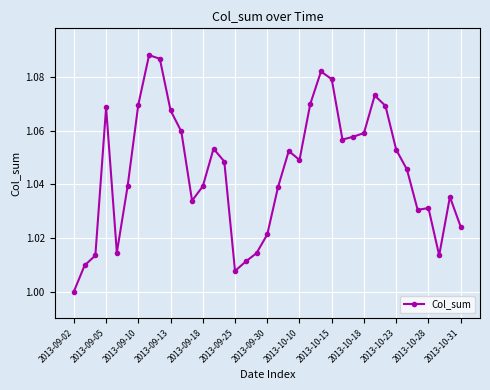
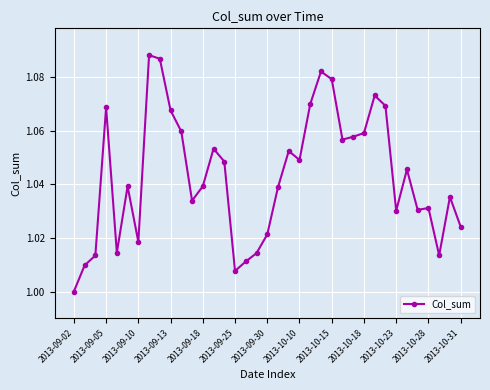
2013-09-10: 1.070 -> 1.019
2013-10-23: 1.053 -> 1.030
